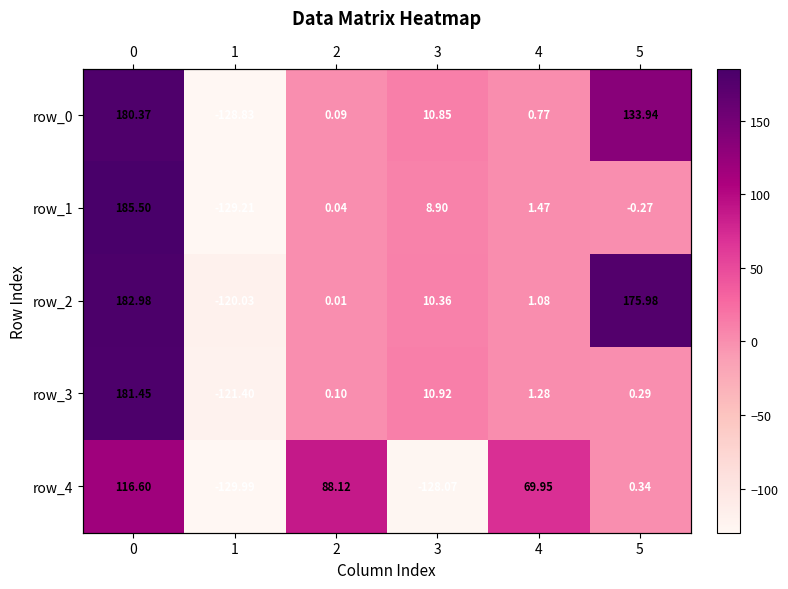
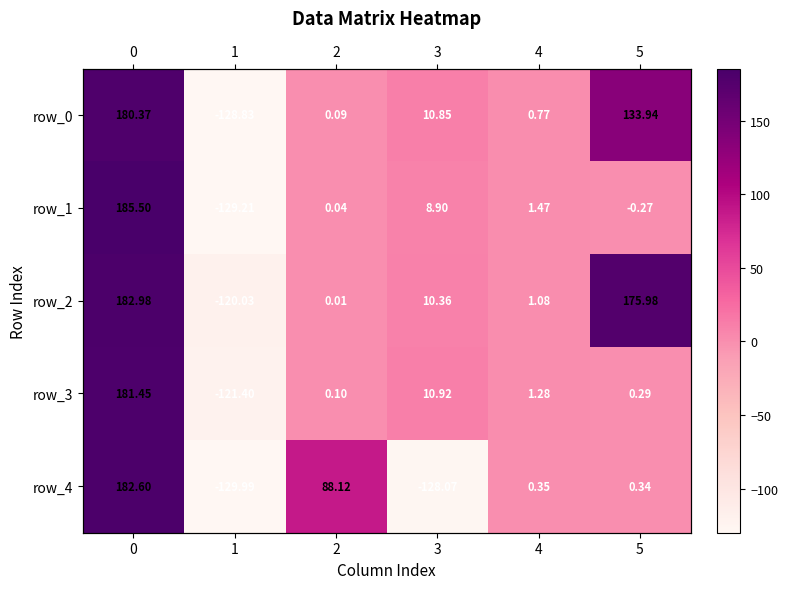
row_4, 0: 116.60 -> 182.60
row_4, 4: 69.95 -> 0.35
